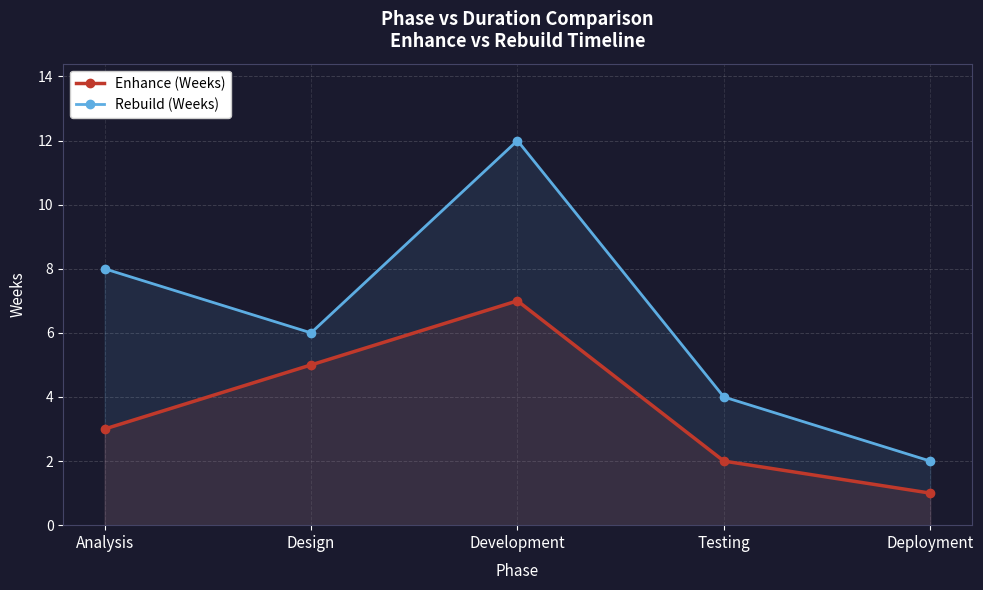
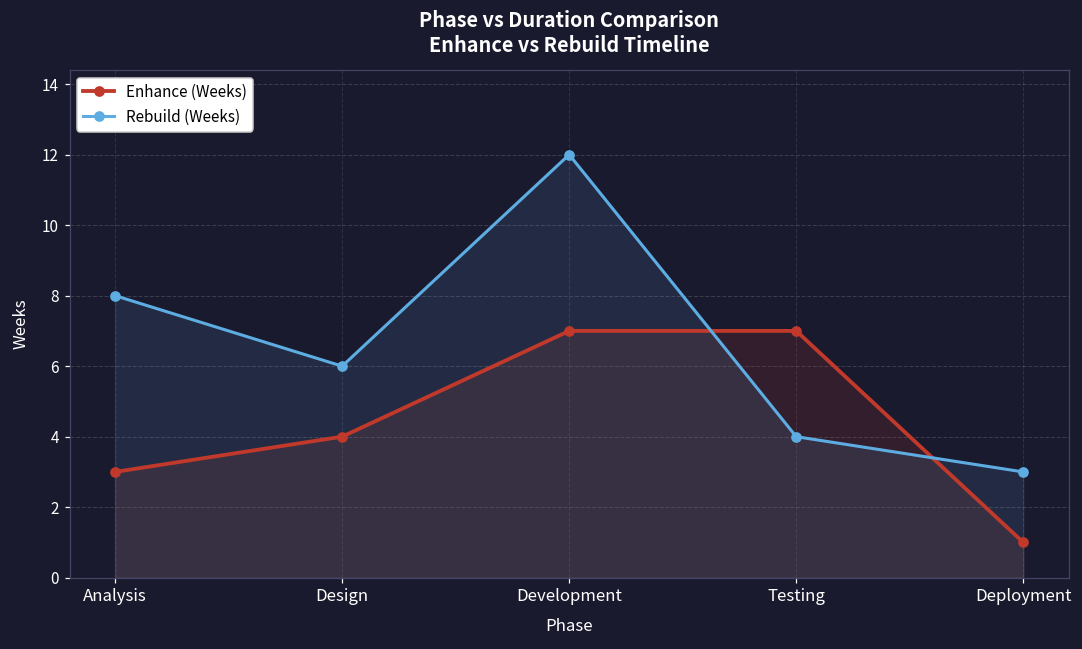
Enhance (Weeks), Design: 5 -> 4
Enhance (Weeks), Testing: 2 -> 7
Rebuild (Weeks), Deployment: 2 -> 3
